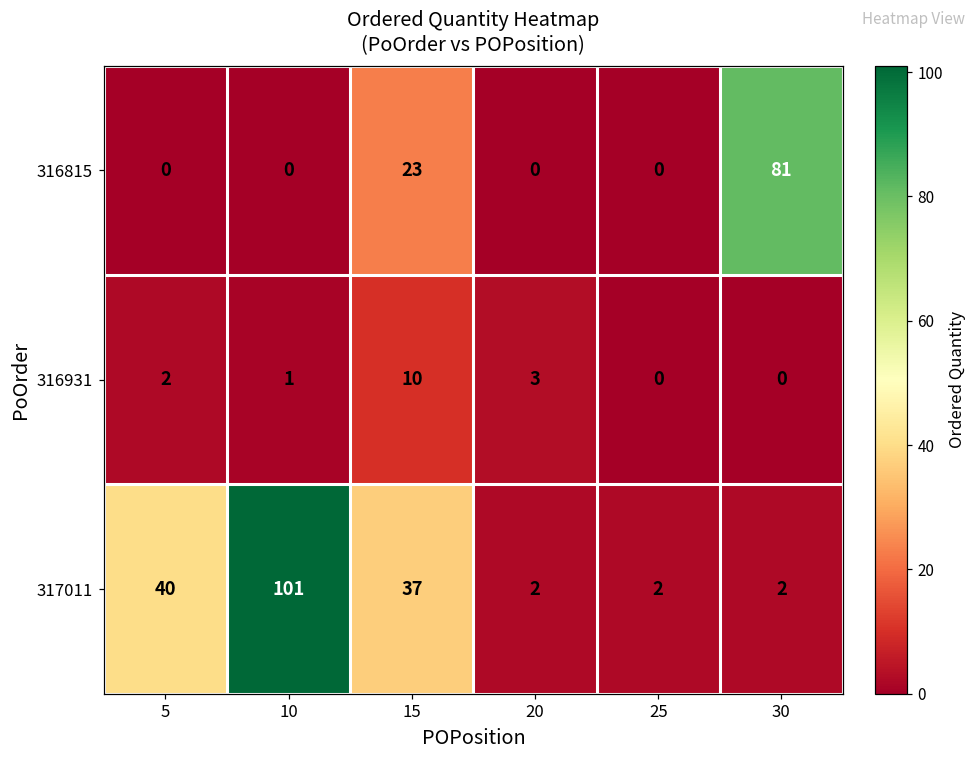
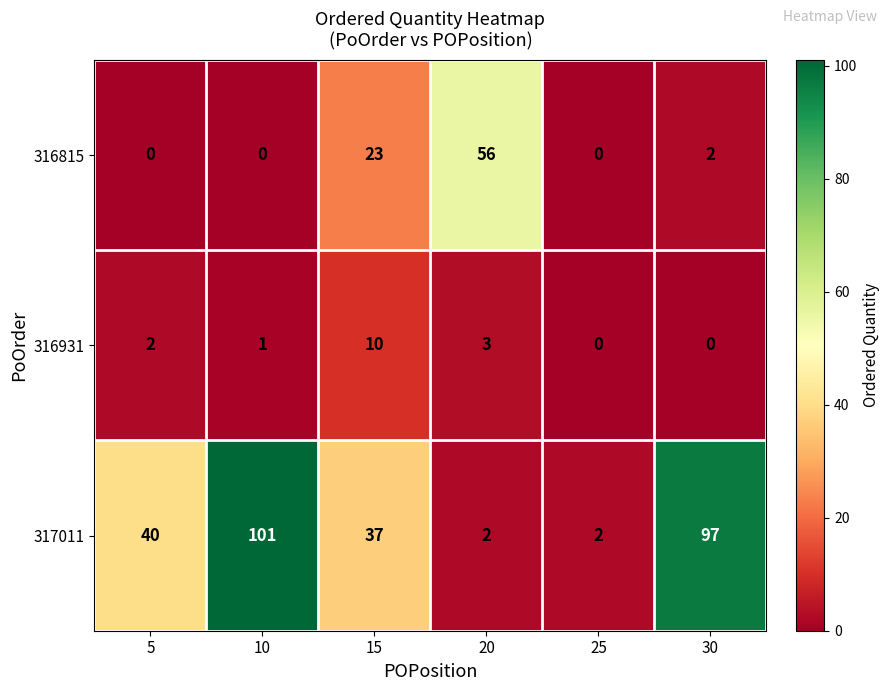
316815, 20: 0 -> 56
316815, 30: 81 -> 2
317011, 30: 2 -> 97
